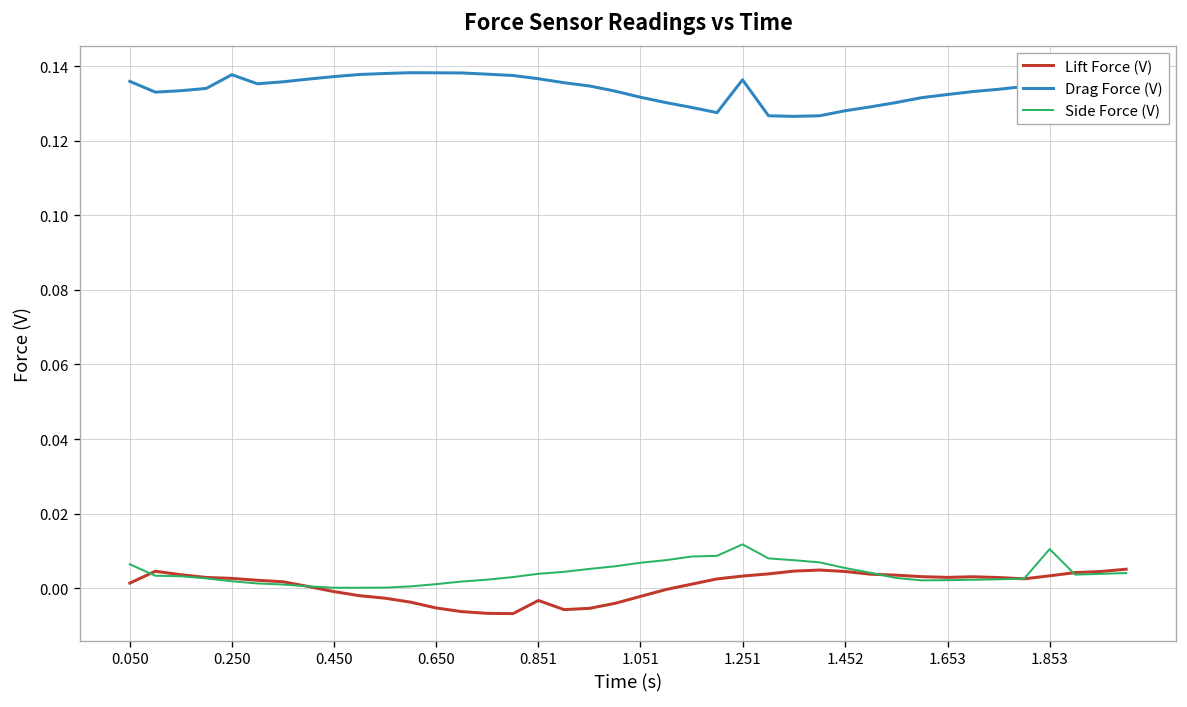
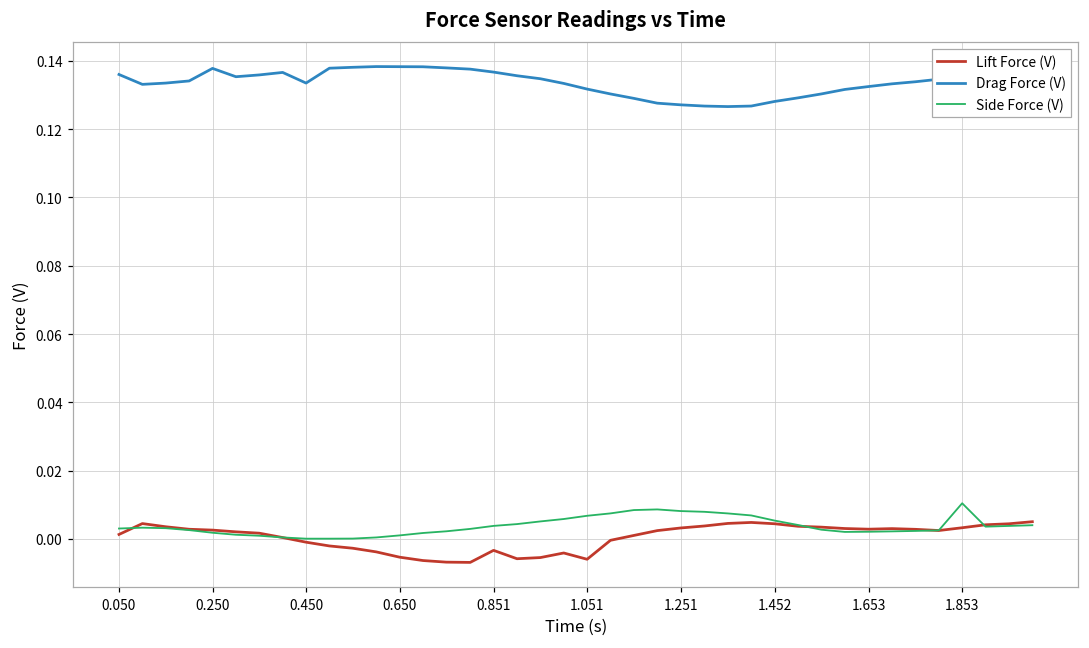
Side Force (V), 0.050: 0.006 -> 0.003
Drag Force (V), 0.450: 0.137 -> 0.133
Lift Force (V), 1.051: -0.002 -> -0.006
Drag Force (V), 1.251: 0.136 -> 0.127
Side Force (V), 1.251: 0.012 -> 0.008
